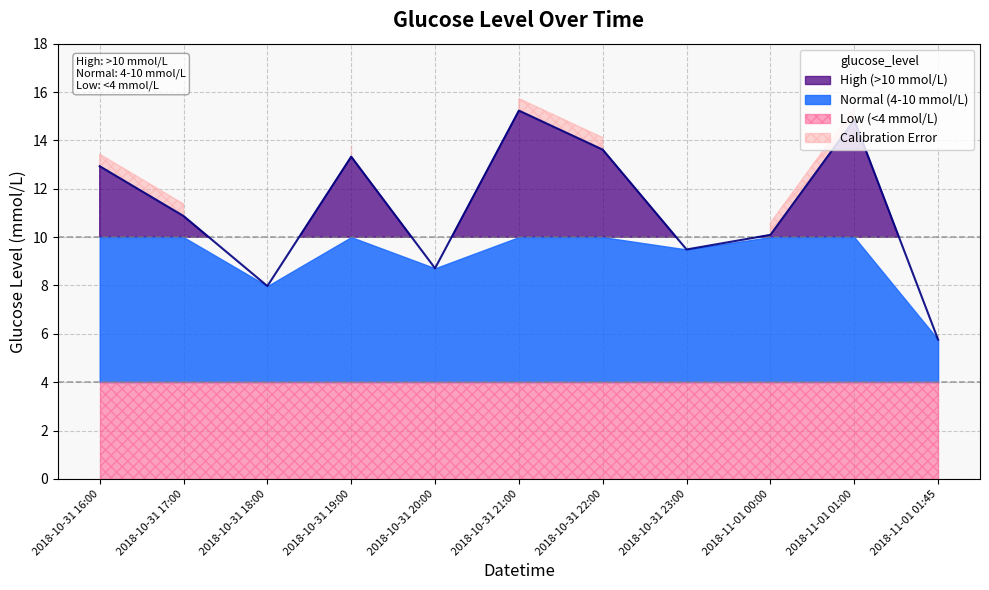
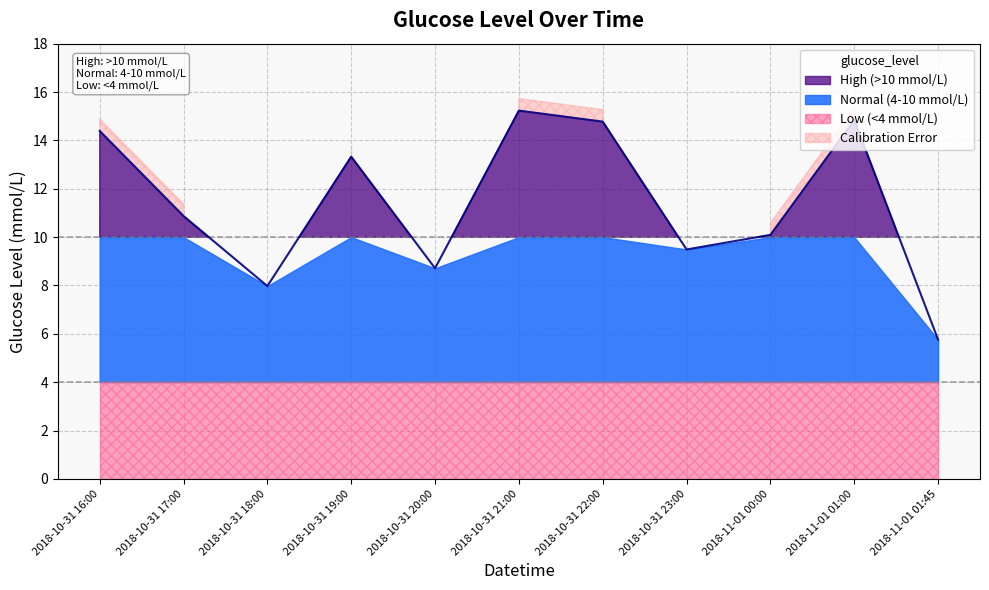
glucose_level, 2018-10-31 16:00: 12.9 -> 14.4
glucose_level, 2018-10-31 22:00: 13.6 -> 14.8
